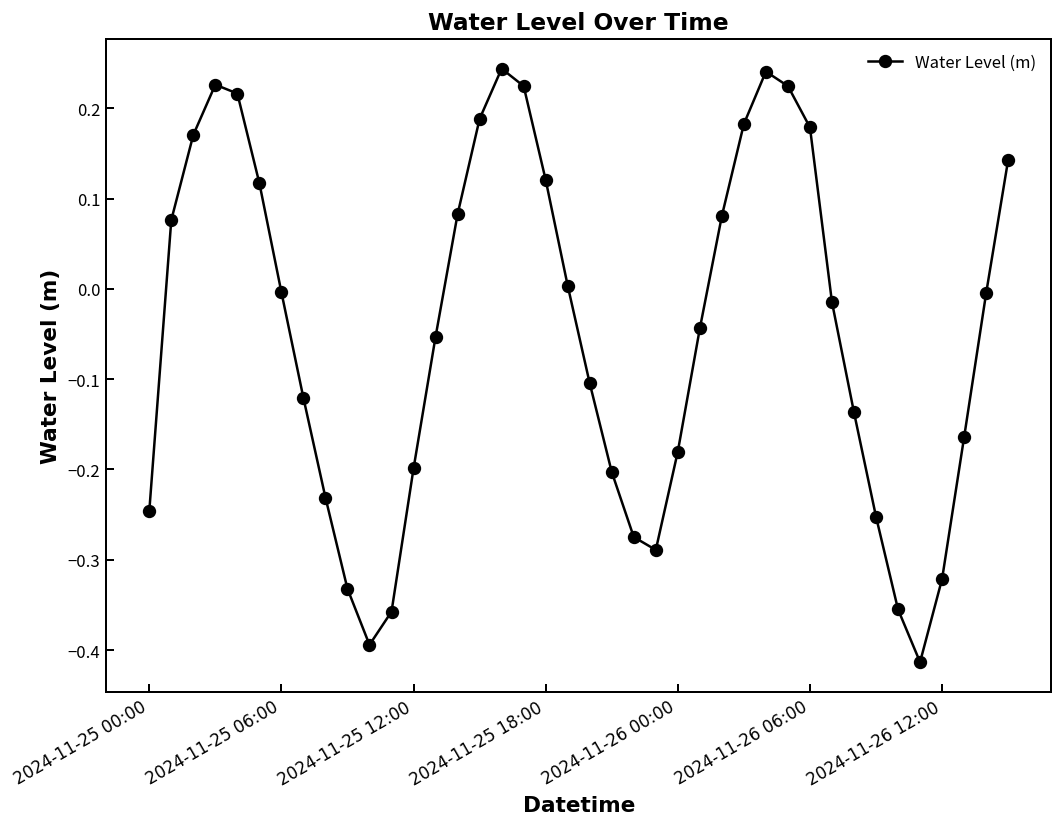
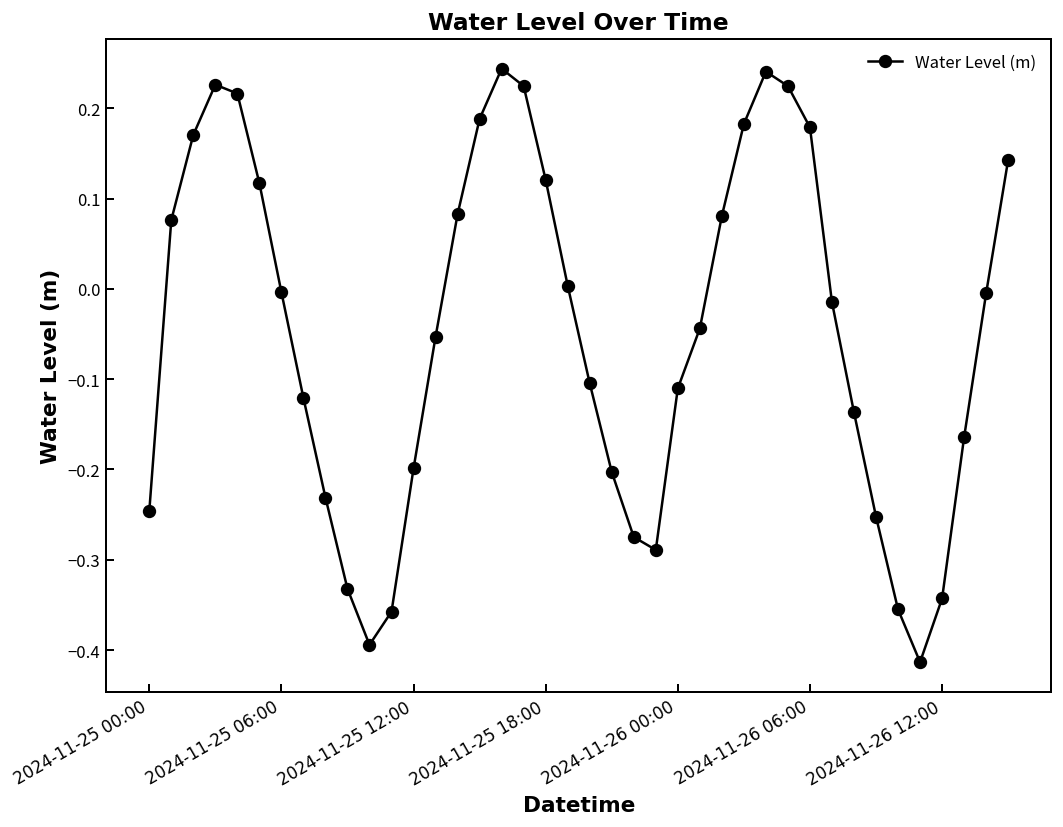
2024-11-26 00:00: -0.18 -> -0.11
2024-11-26 12:00: -0.32 -> -0.34
